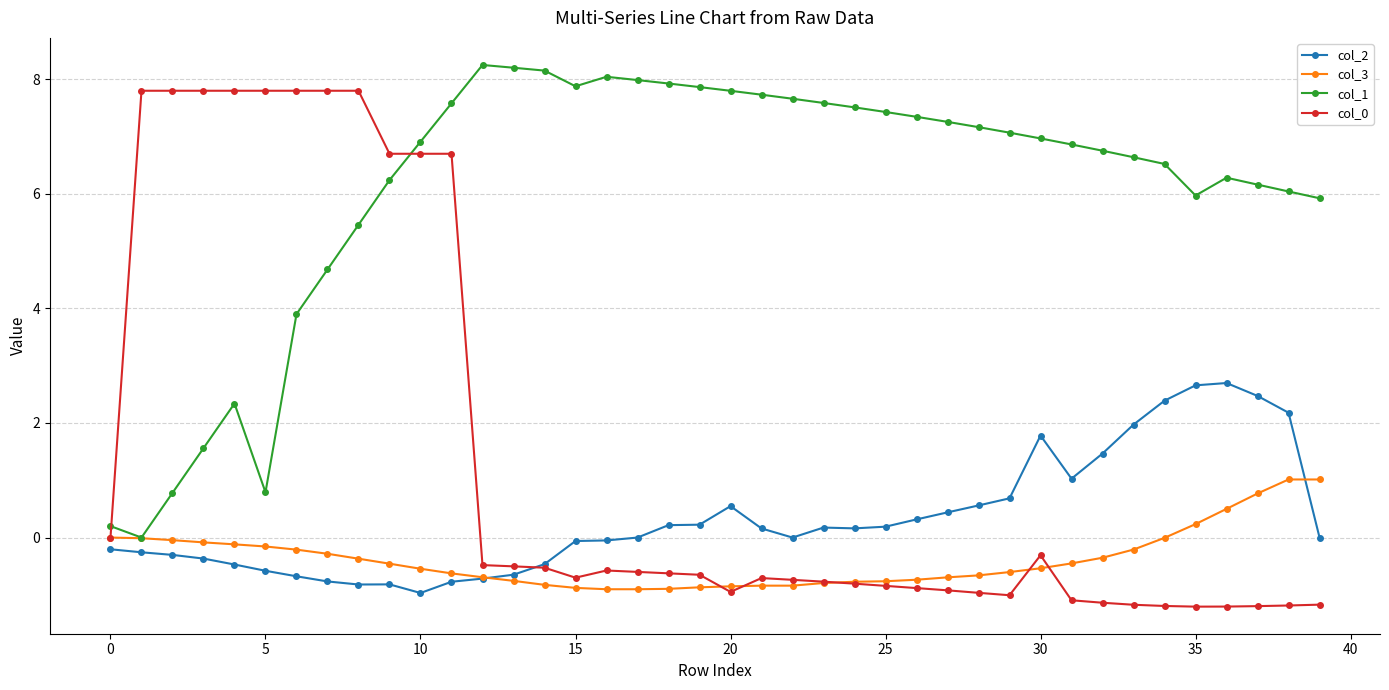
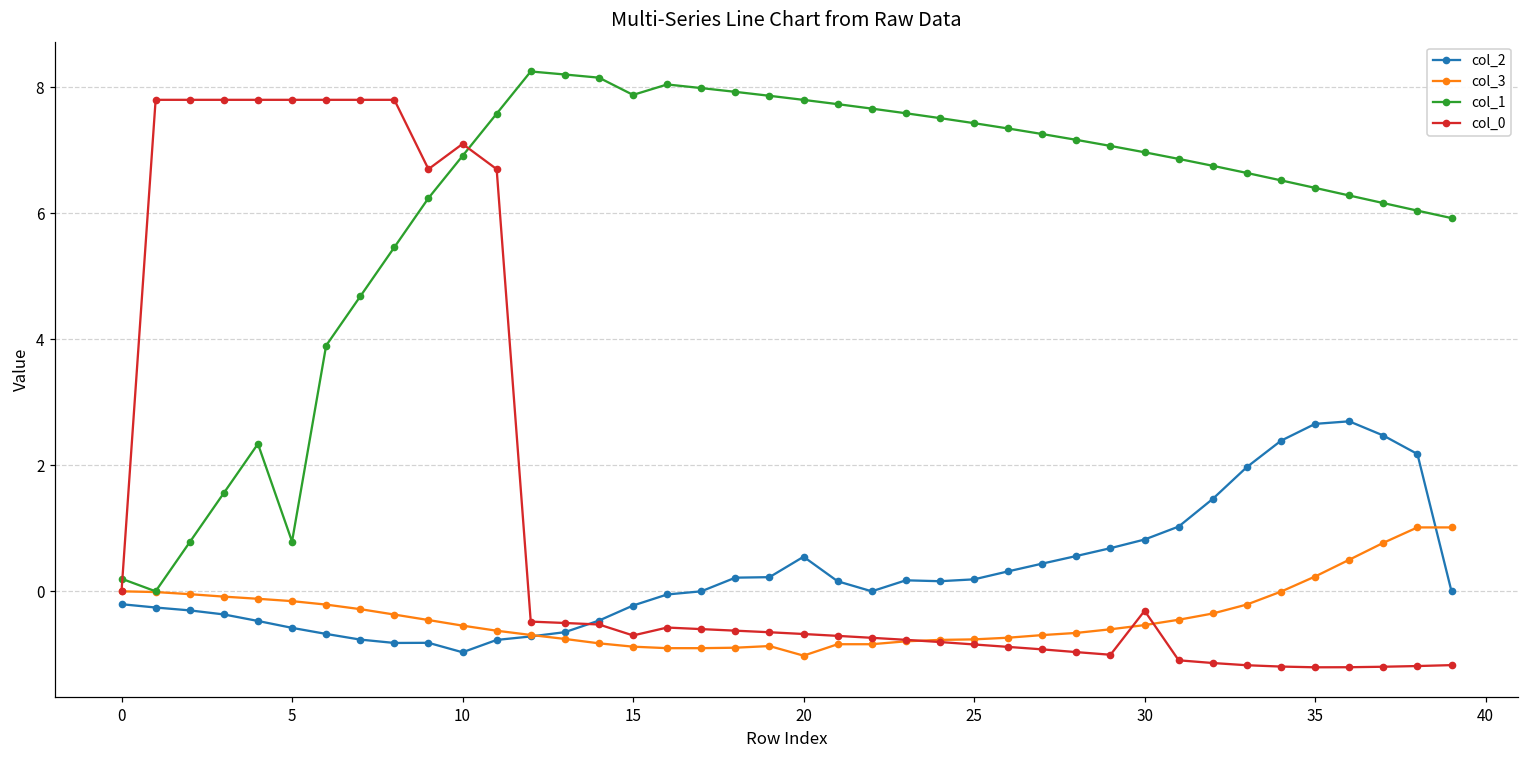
col_0, 10: 6.7 -> 7.1
col_2, 15: -0.1 -> -0.2
col_3, 20: -0.9 -> -1.0
col_0, 20: -0.9 -> -0.7
col_2, 30: 1.8 -> 0.8
col_1, 35: 6.0 -> 6.4
